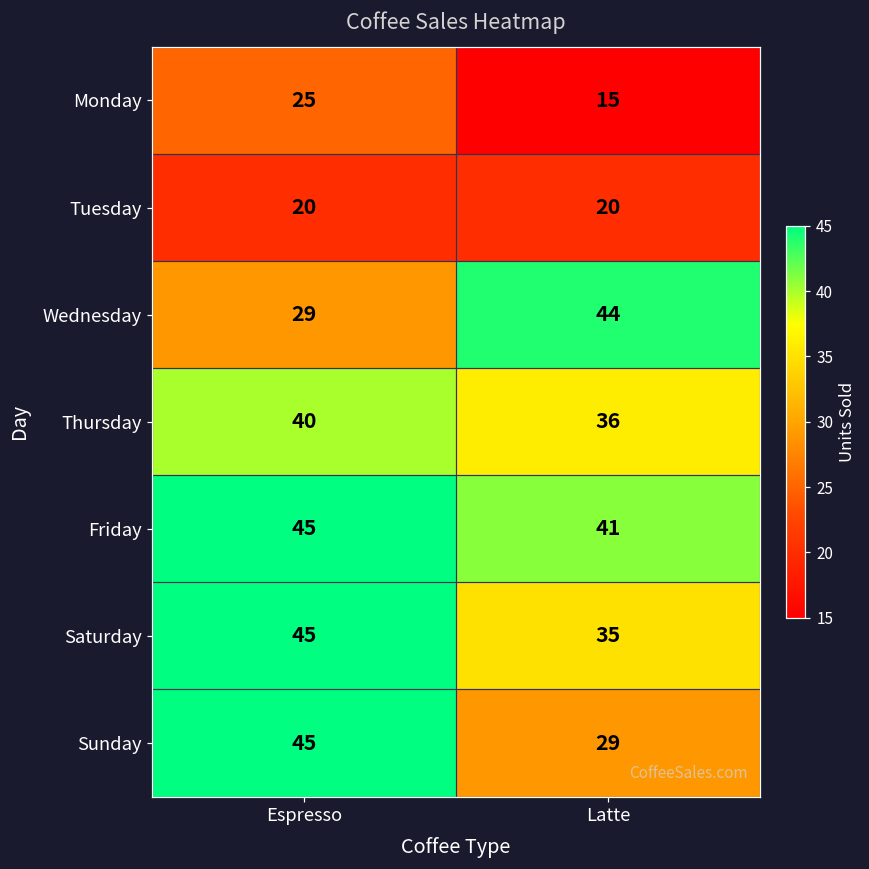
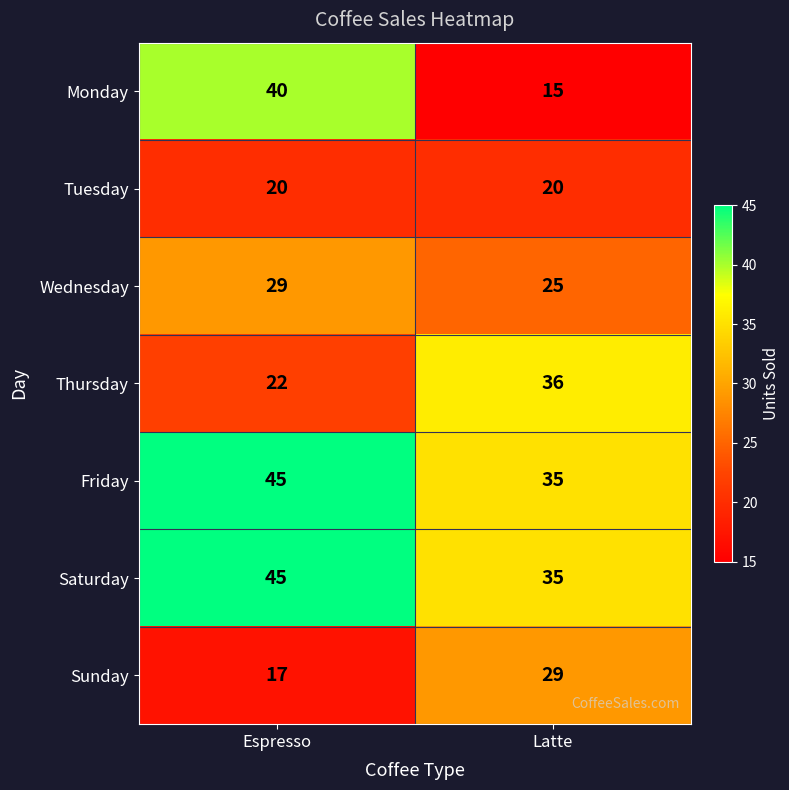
Monday, Espresso: 25 -> 40
Wednesday, Latte: 44 -> 25
Thursday, Espresso: 40 -> 22
Friday, Latte: 41 -> 35
Sunday, Espresso: 45 -> 17
